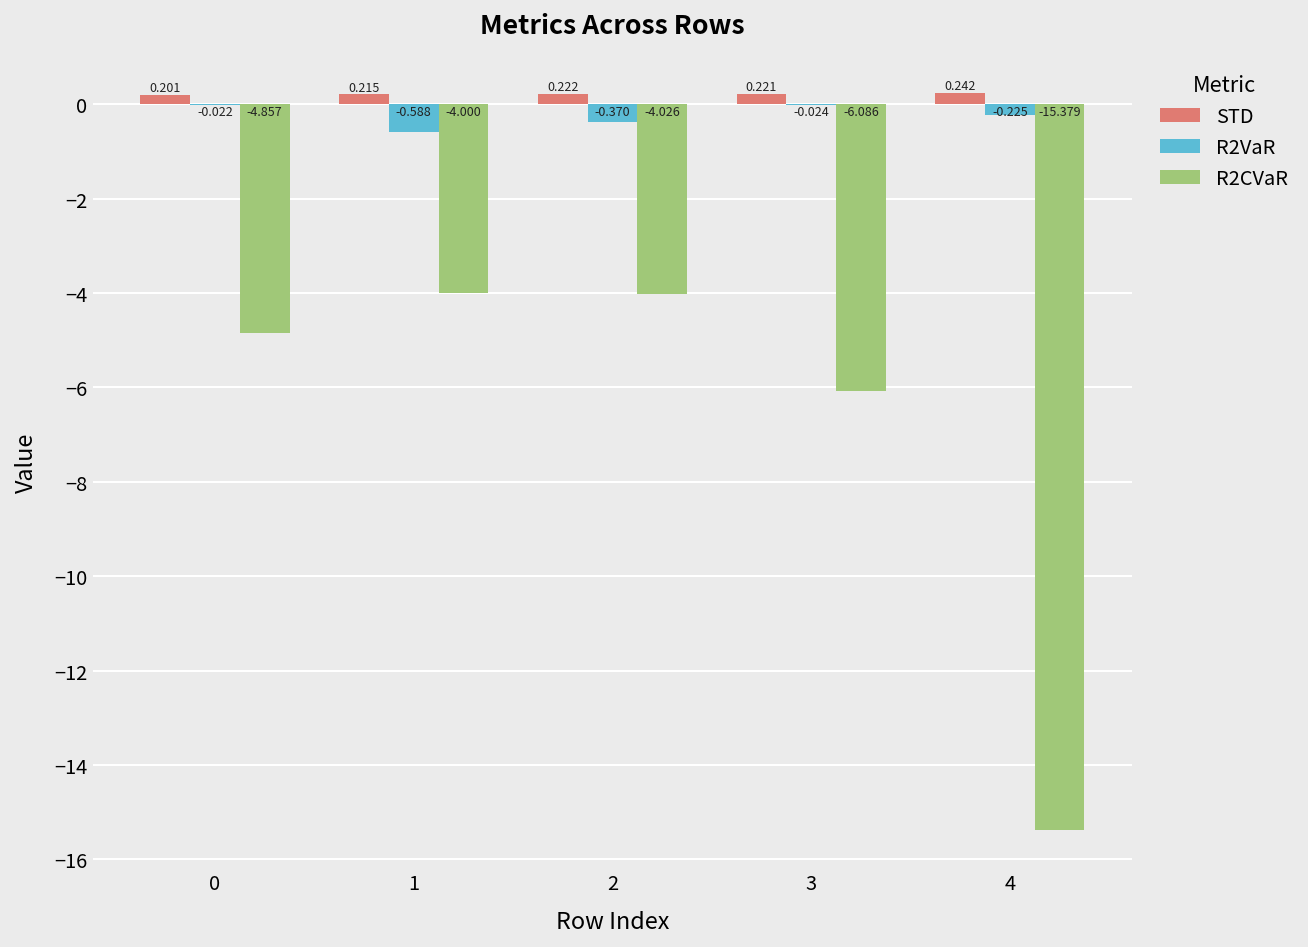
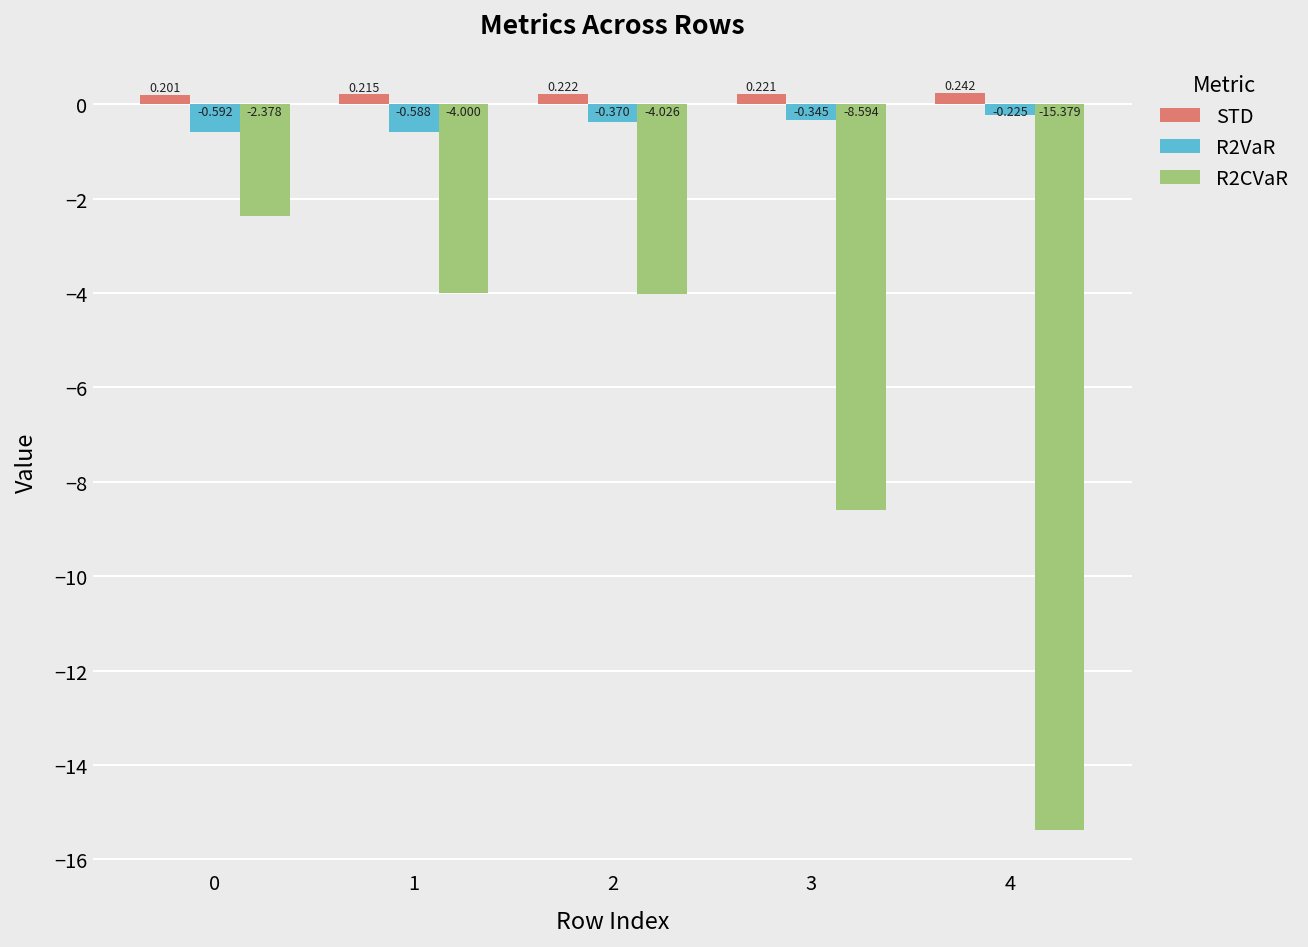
R2VaR, 0: -0.022 -> -0.592
R2CVaR, 0: -4.857 -> -2.378
R2VaR, 3: -0.024 -> -0.345
R2CVaR, 3: -6.086 -> -8.594
